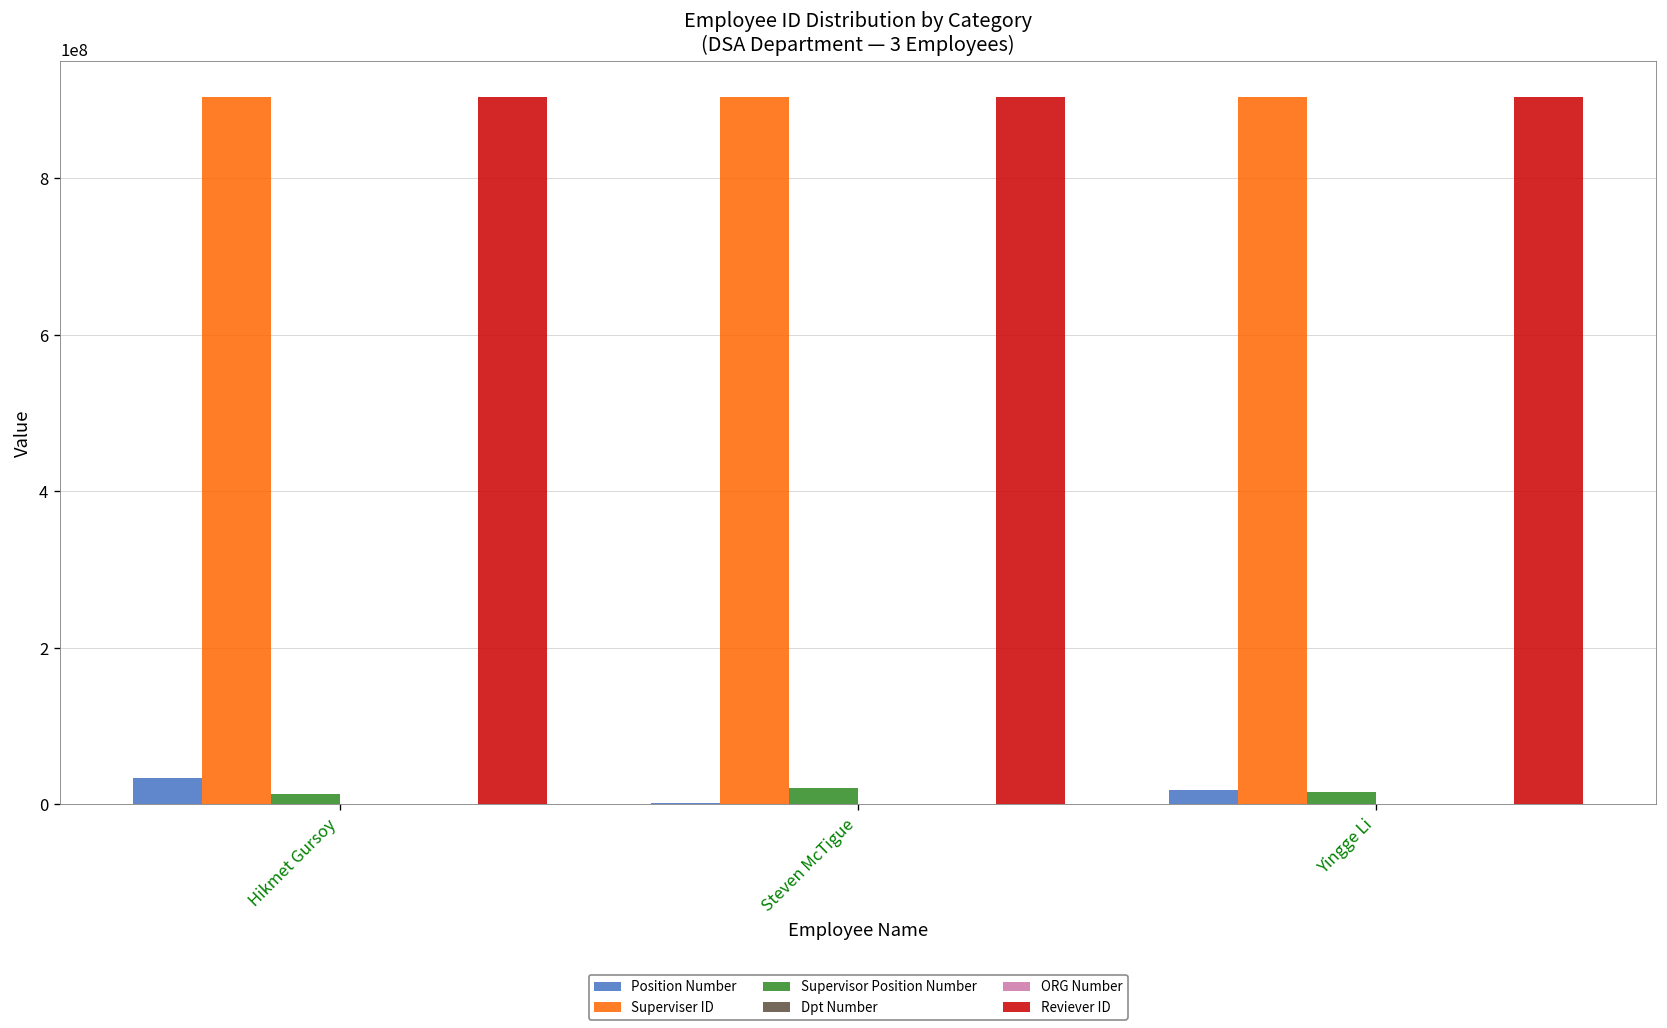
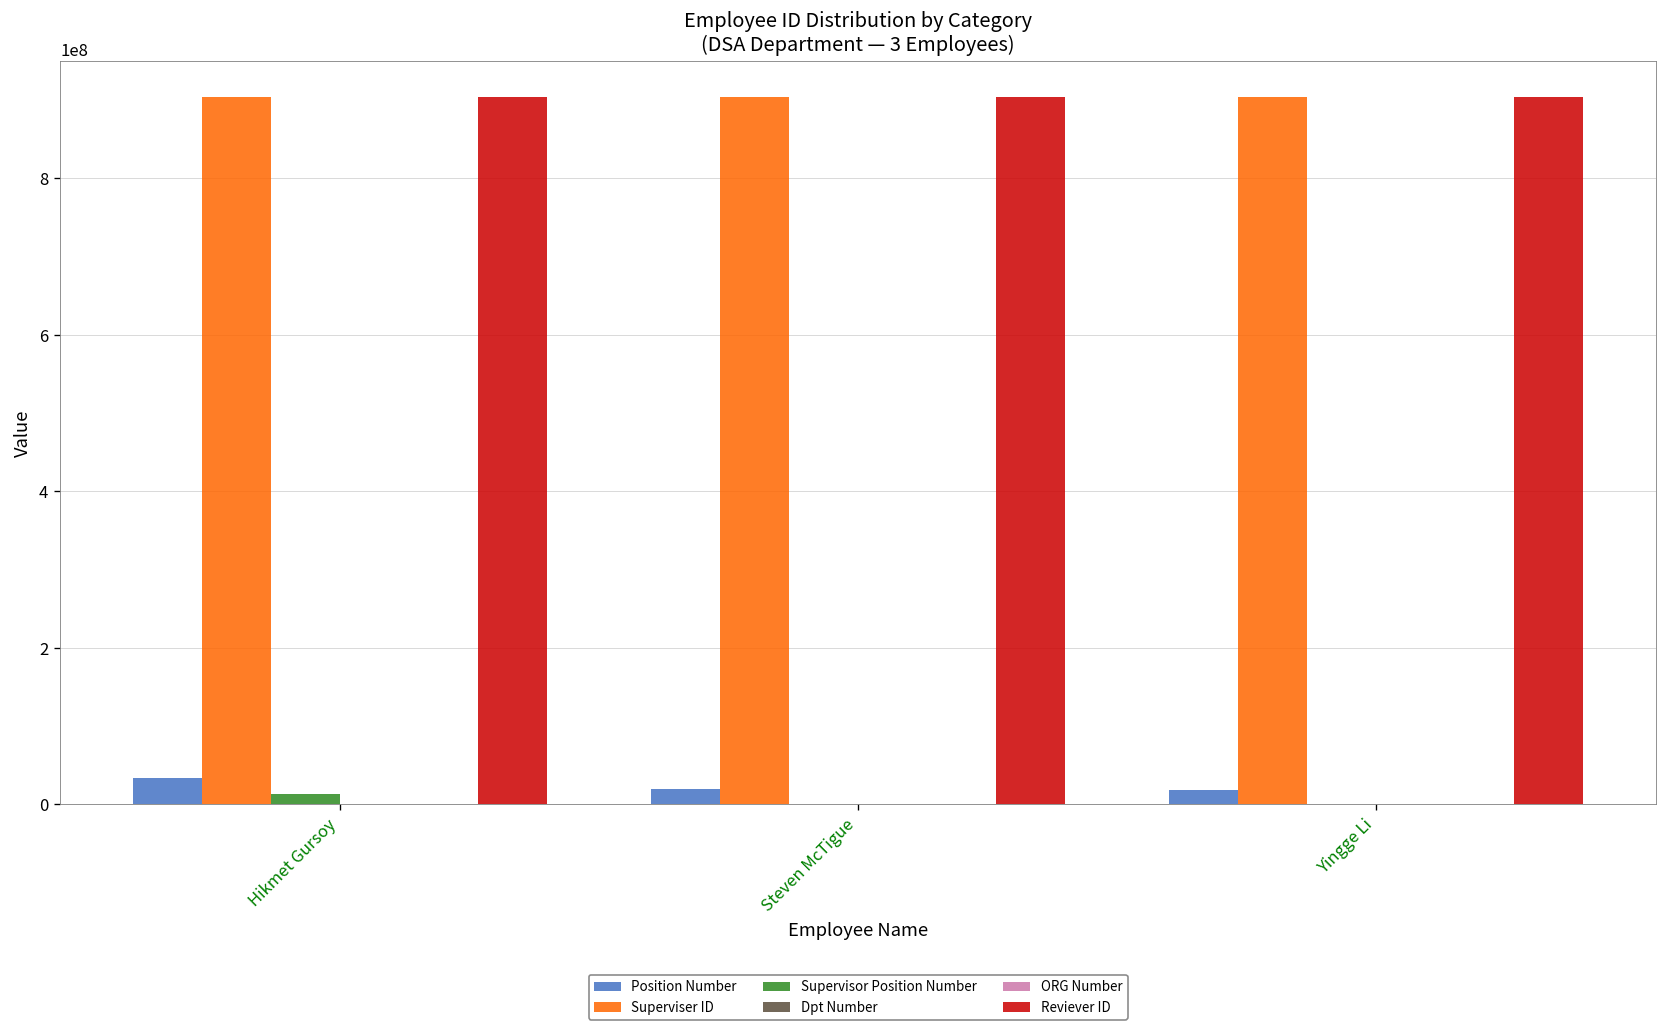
Position Number, Steven McTigue: 0 -> 20000000
Supervisor Position Number, Steven McTigue: 20000000 -> 0
Supervisor Position Number, Yingge Li: 20000000 -> 0
